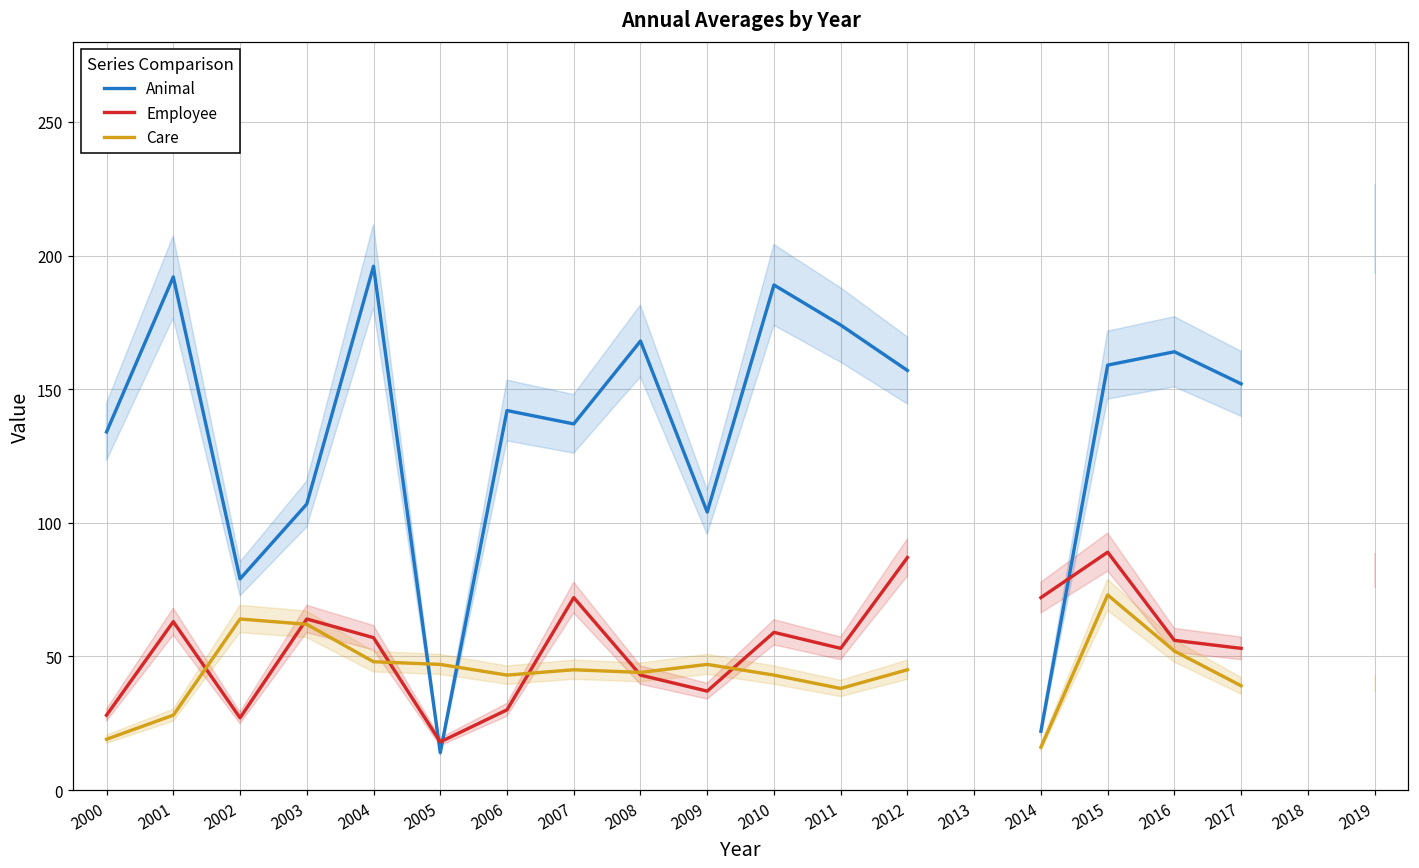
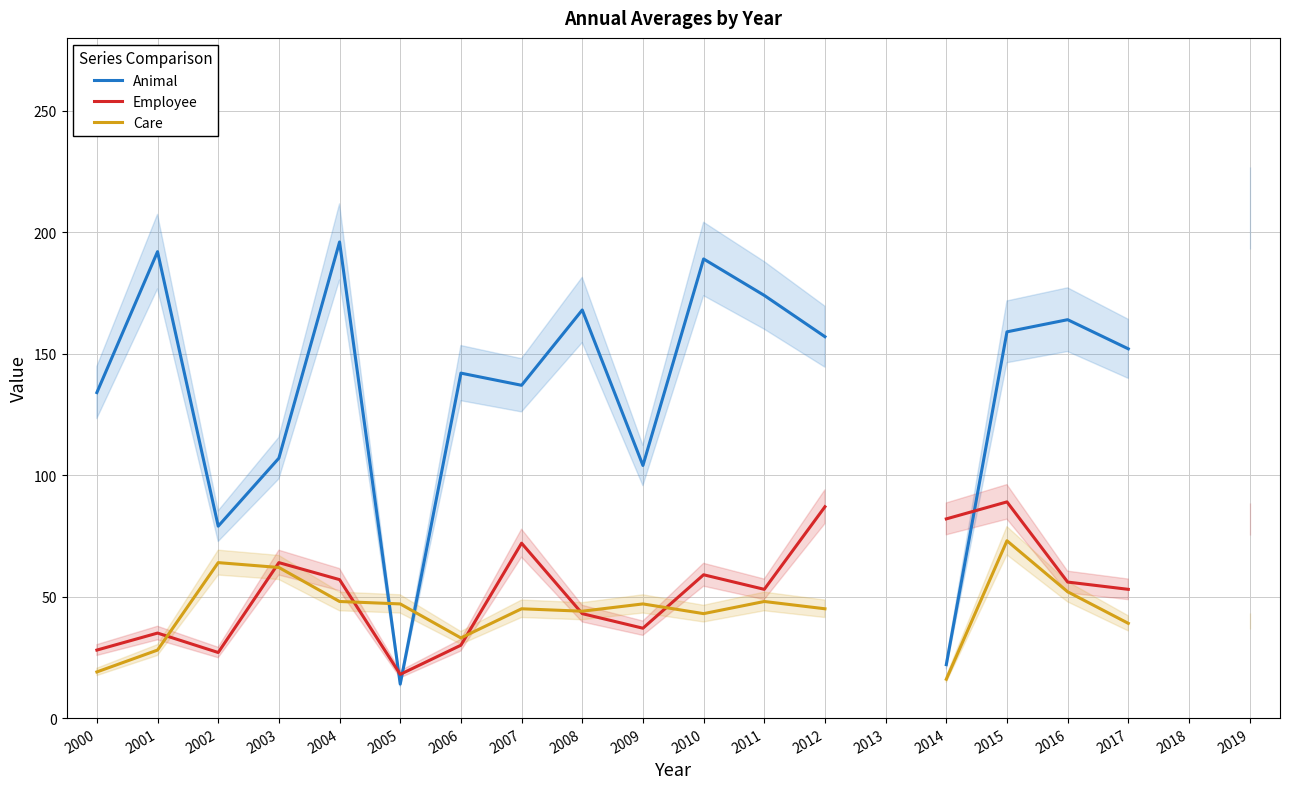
Employee, 2001: 63 -> 35
Care, 2006: 43 -> 33
Care, 2011: 38 -> 48
Employee, 2014: 72 -> 82
